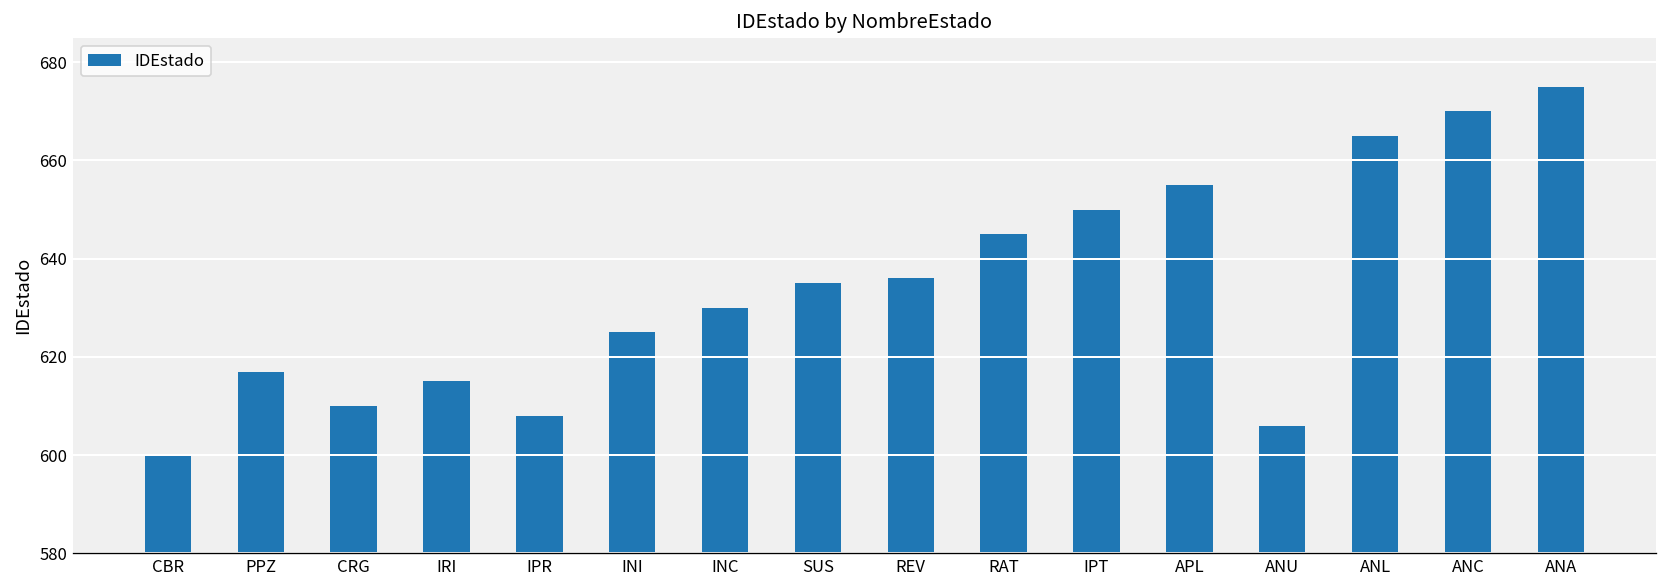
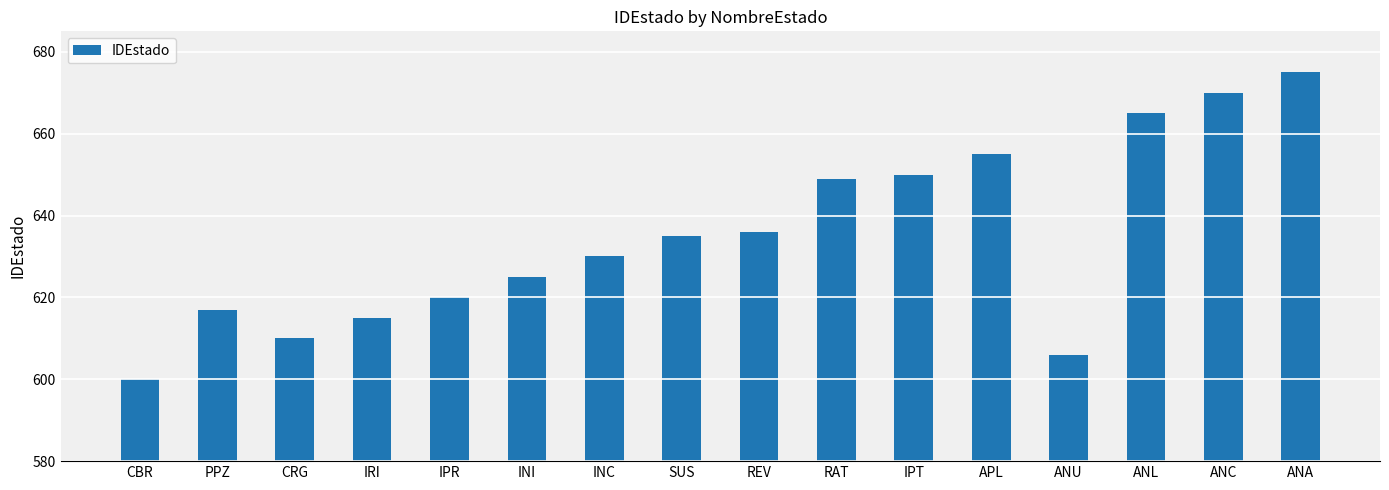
IPR: 608 -> 620
RAT: 645 -> 649
